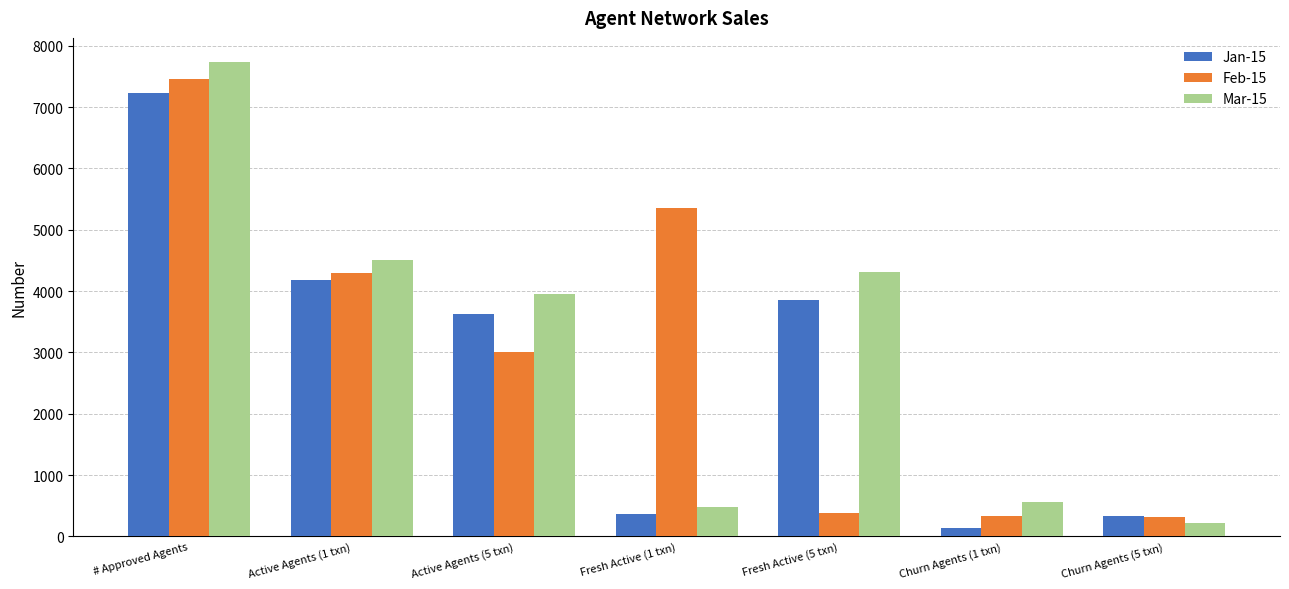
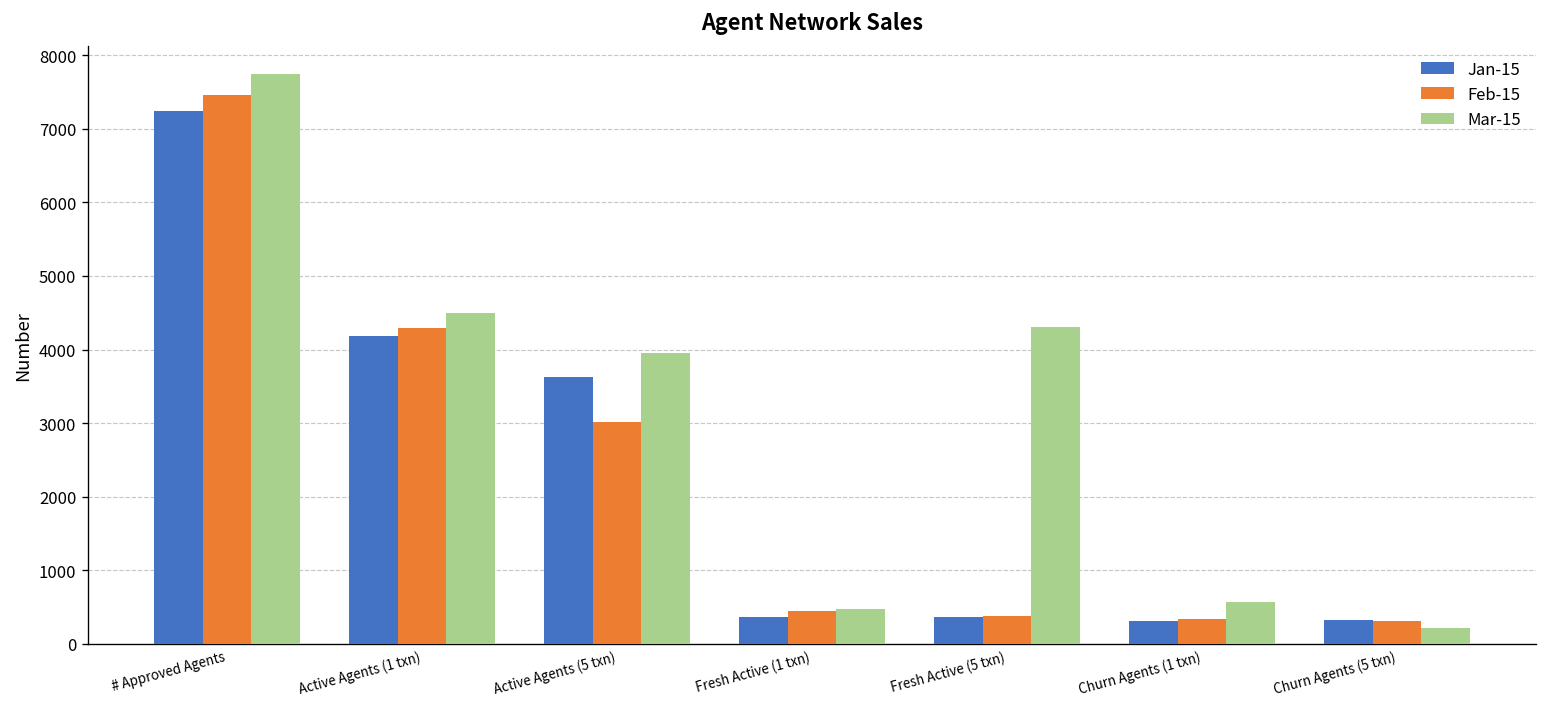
Feb-15, Fresh Active (1 txn): 5400 -> 400
Jan-15, Fresh Active (5 txn): 3900 -> 400
Jan-15, Churn Agents (1 txn): 100 -> 300
